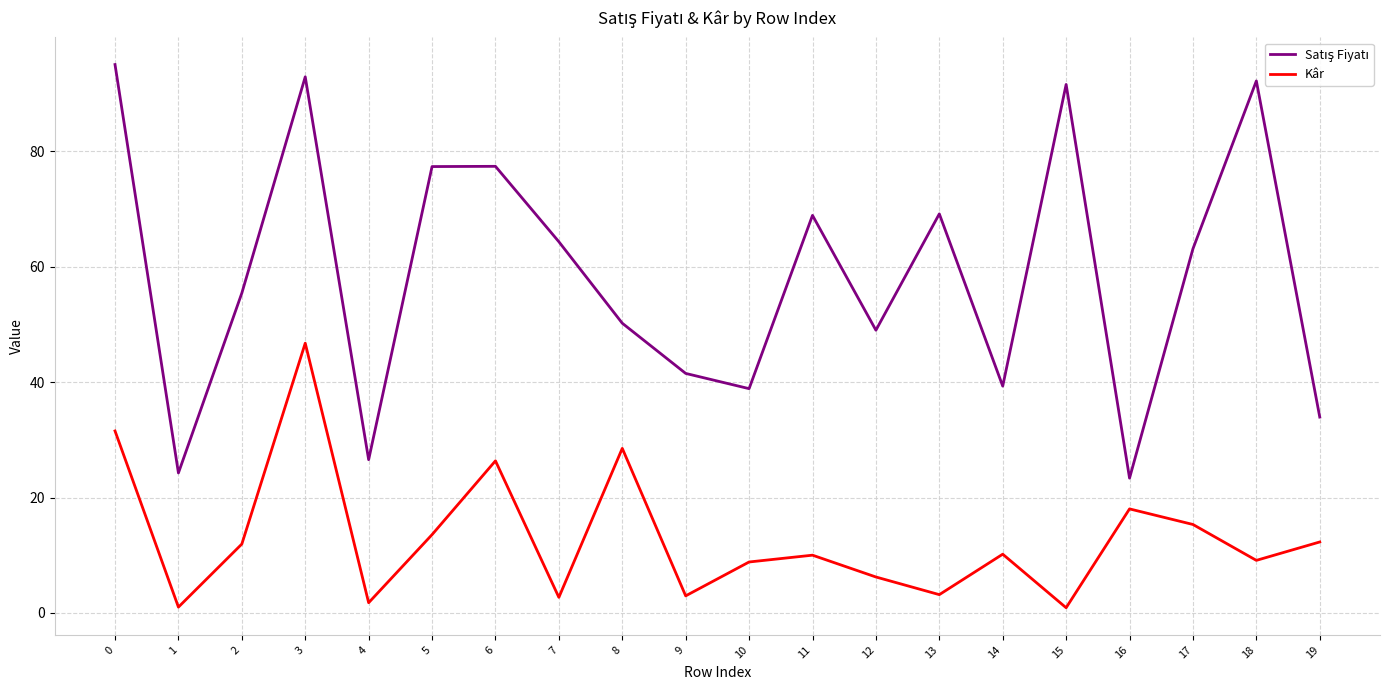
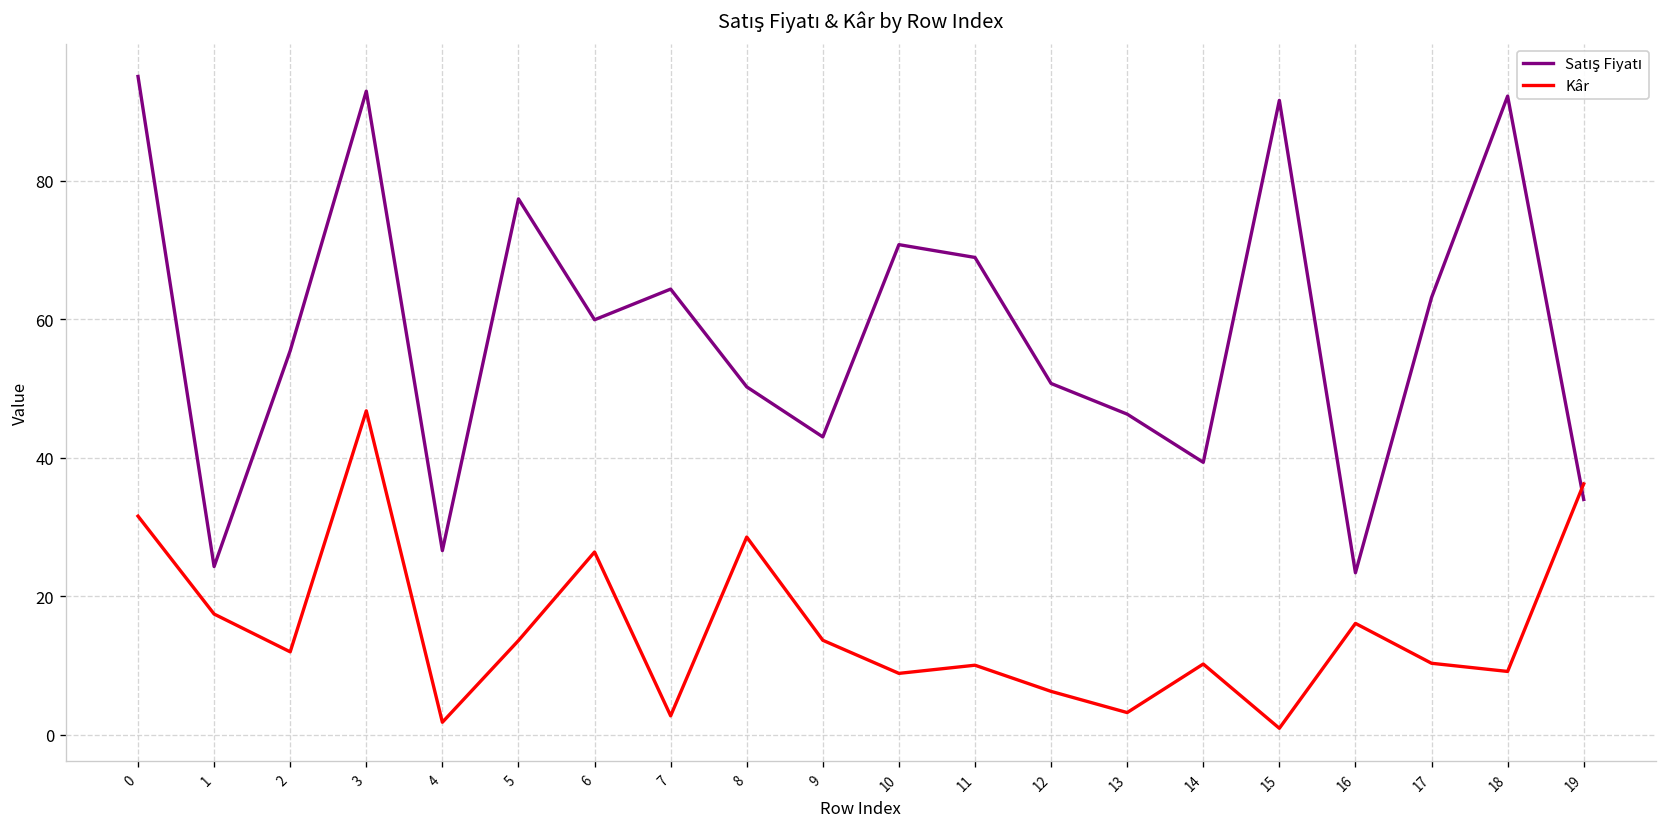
Kâr, 1: 1 -> 17
Satış Fiyatı, 6: 77 -> 60
Satış Fiyatı, 9: 42 -> 43
Kâr, 9: 3 -> 14
Satış Fiyatı, 10: 39 -> 71
Satış Fiyatı, 12: 49 -> 51
Satış Fiyatı, 13: 69 -> 46
Kâr, 16: 18 -> 16
Kâr, 17: 15 -> 10
Kâr, 19: 12 -> 36
